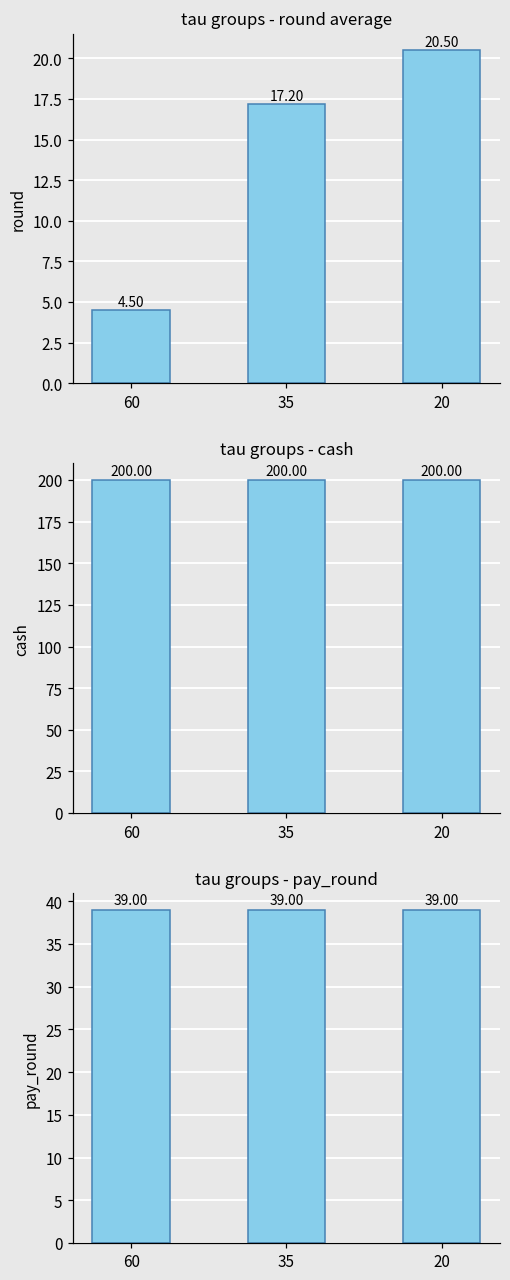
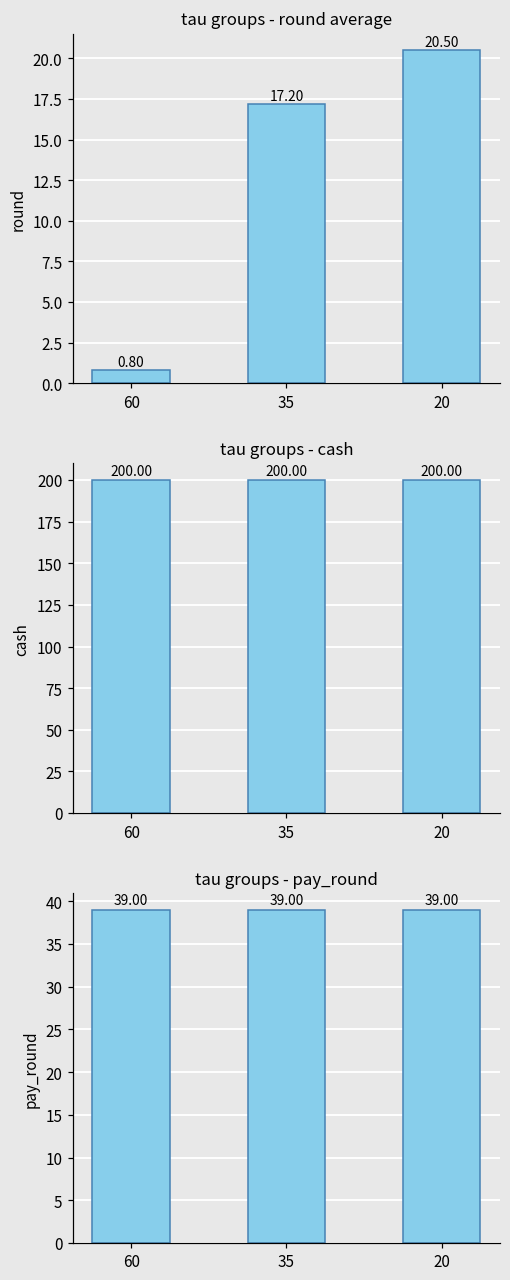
tau groups - round average, 60: 4.50 -> 0.80
